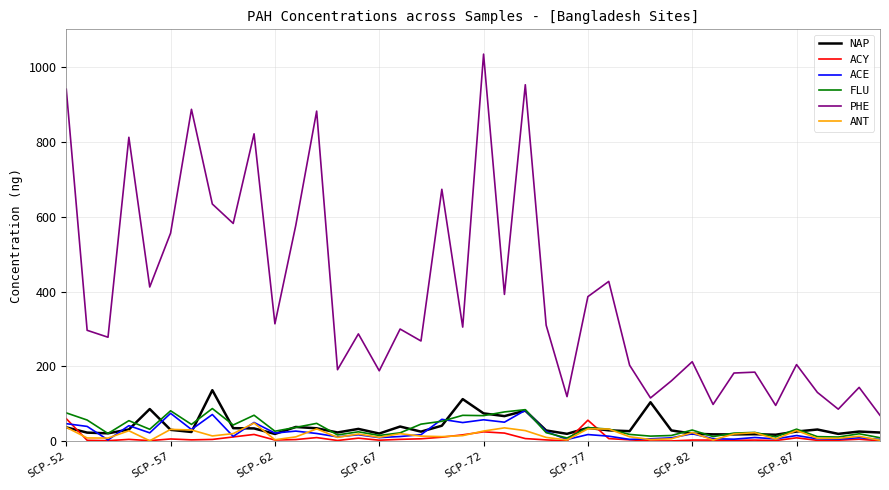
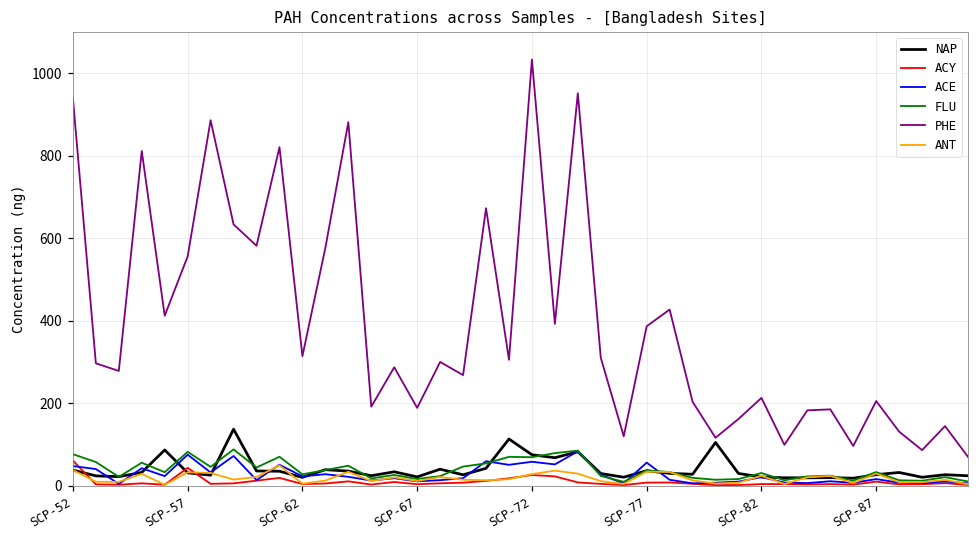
ACY, SCP-57: 10 -> 40
ACY, SCP-77: 60 -> 10
ACE, SCP-77: 20 -> 60
